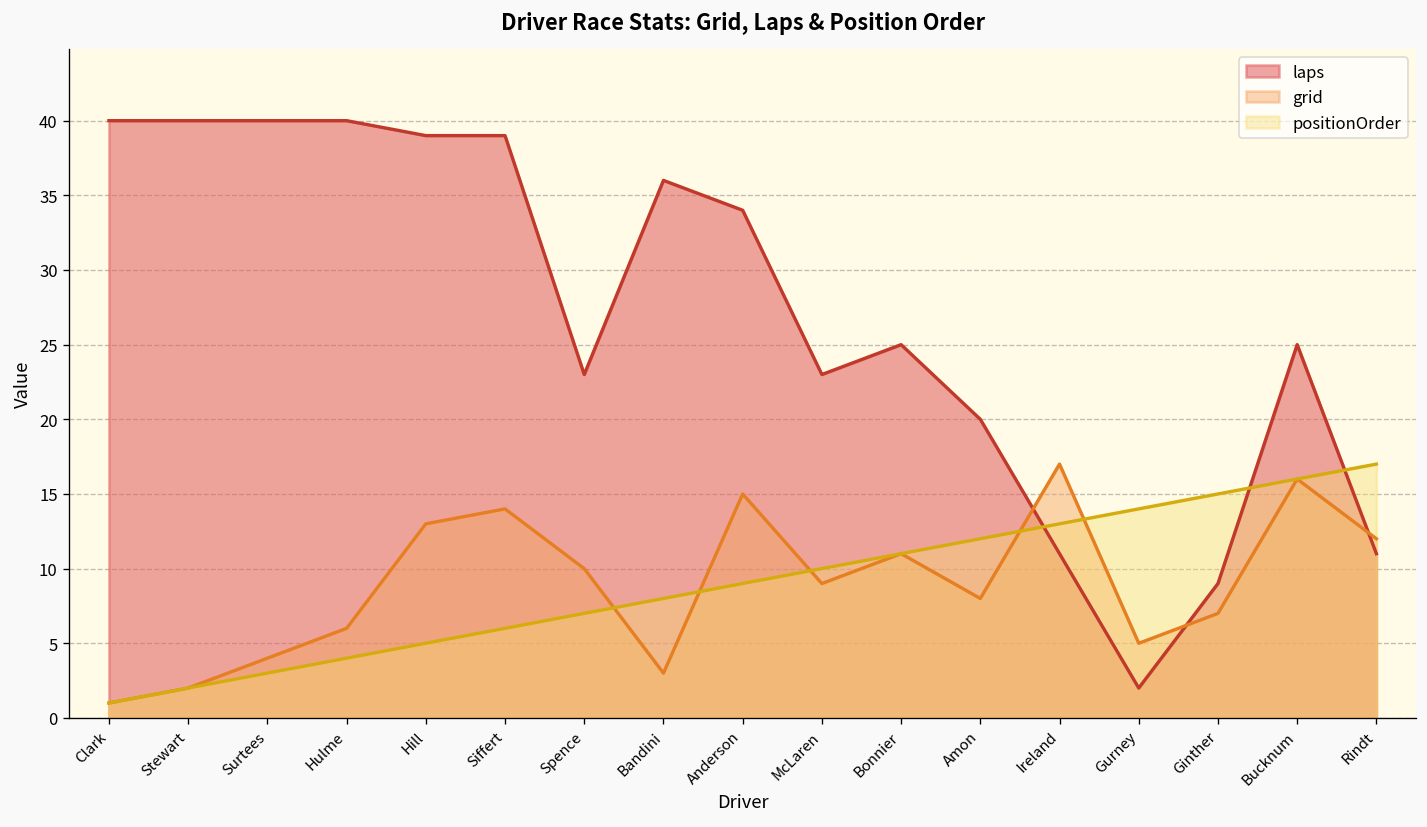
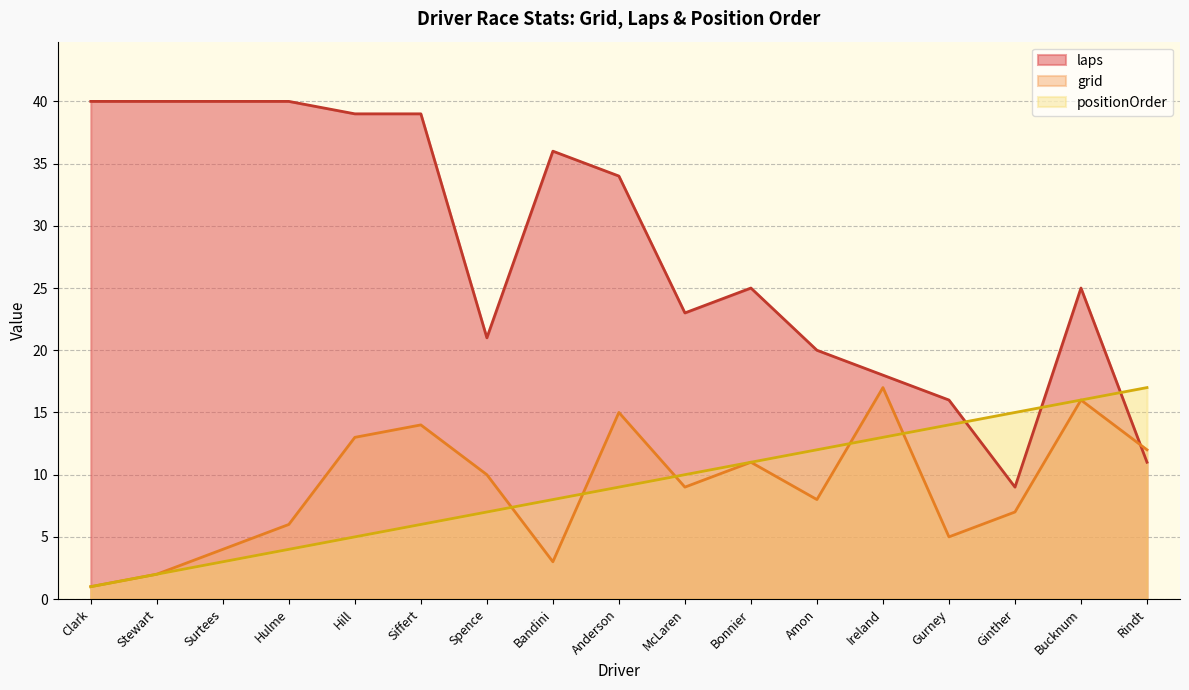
laps, Spence: 23 -> 21
laps, Ireland: 11 -> 18
laps, Gurney: 2 -> 16
